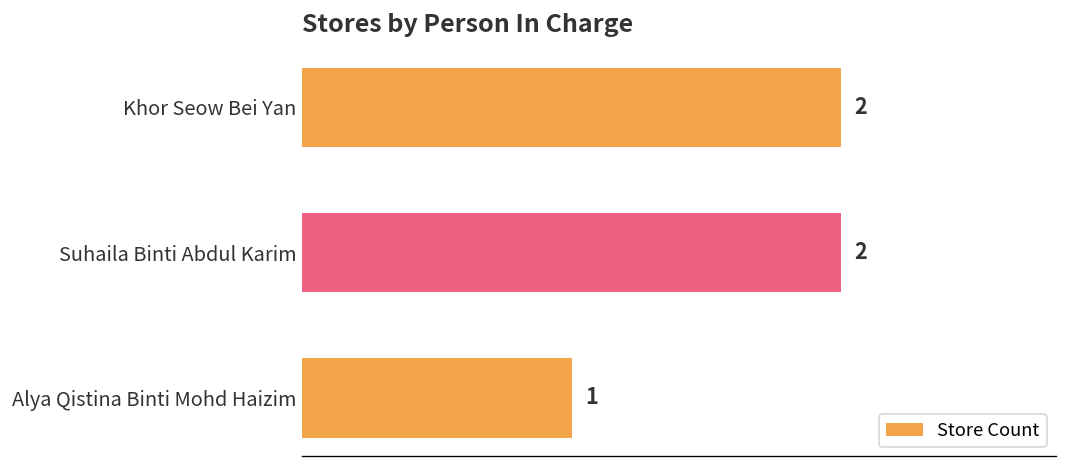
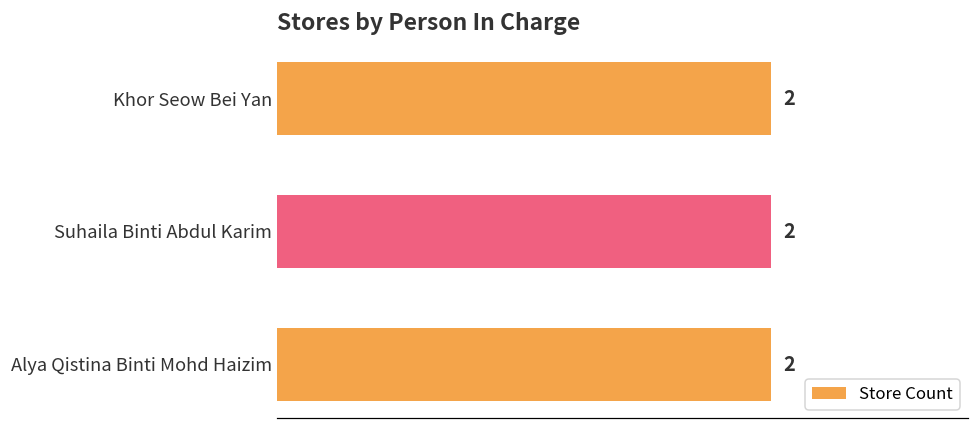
Alya Qistina Binti Mohd Haizim: 1 -> 2
